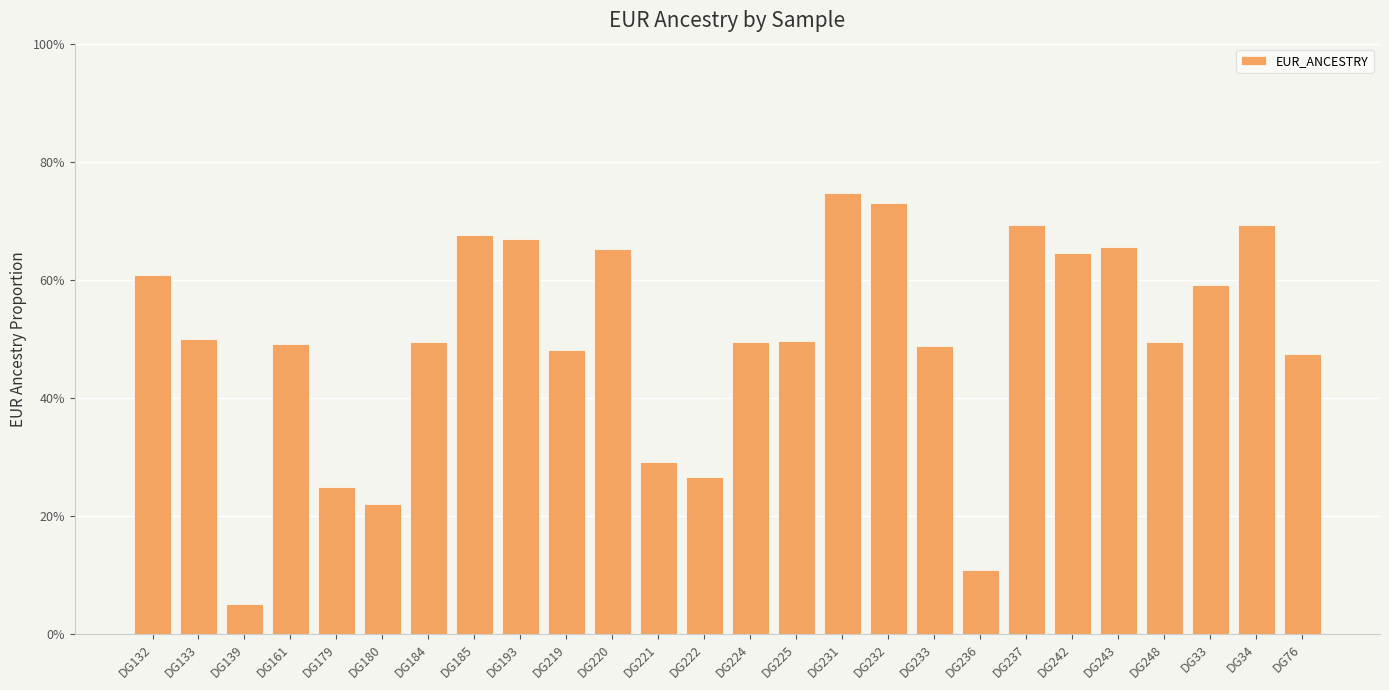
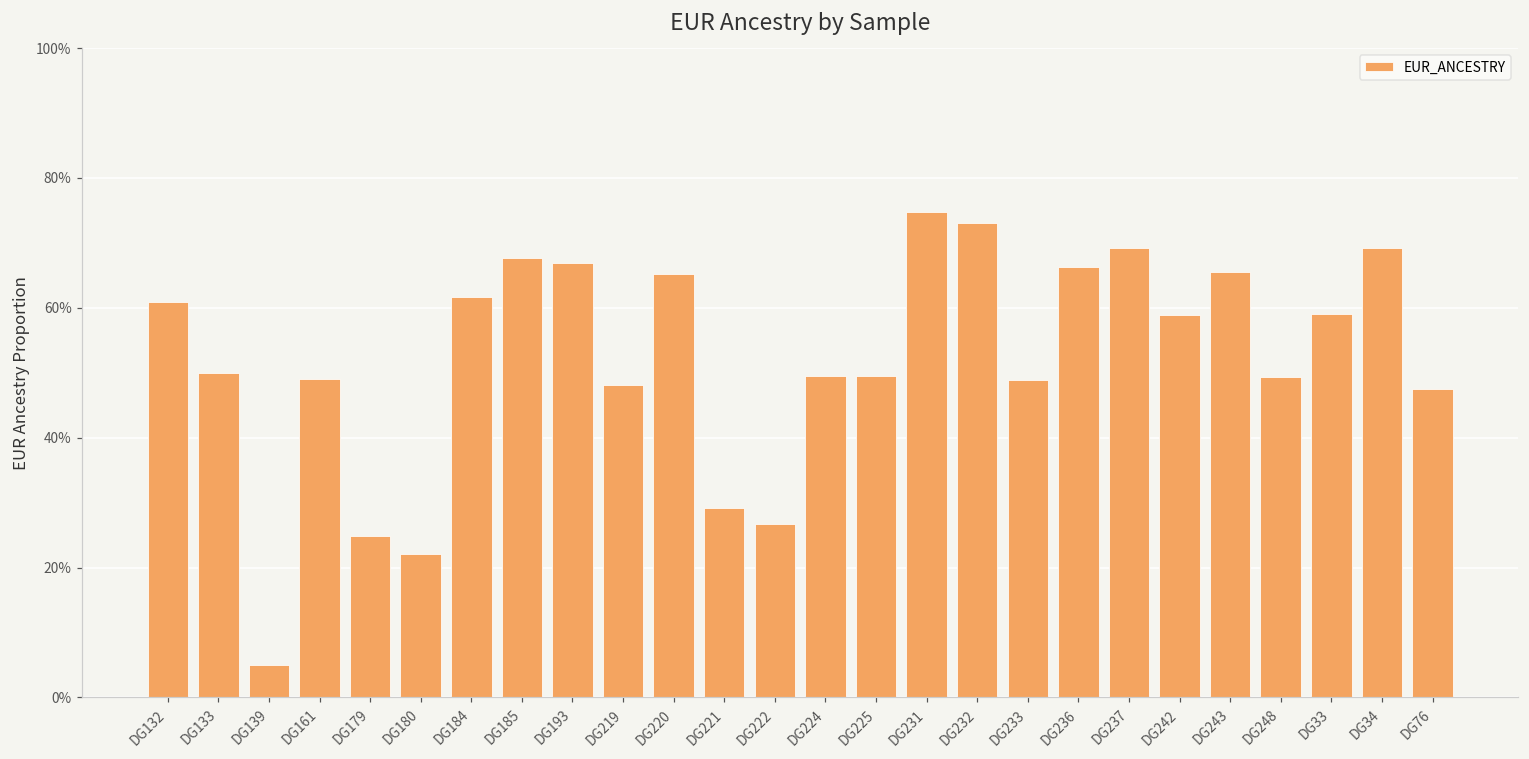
DG184: 49% -> 62%
DG236: 11% -> 66%
DG242: 65% -> 59%
